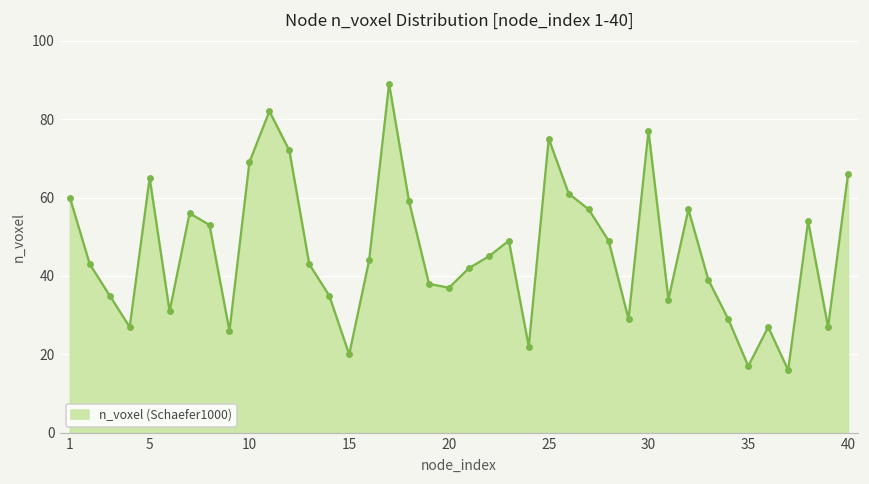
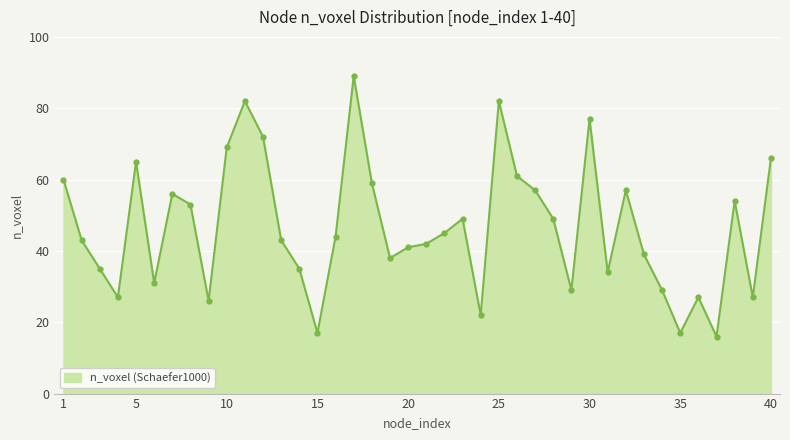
15: 20 -> 17
20: 37 -> 41
25: 75 -> 82
